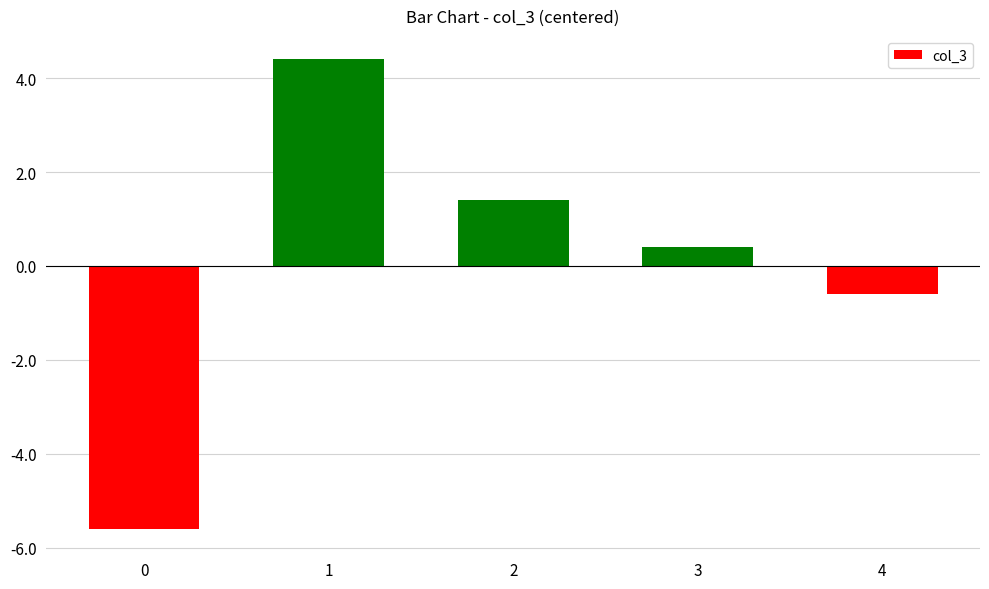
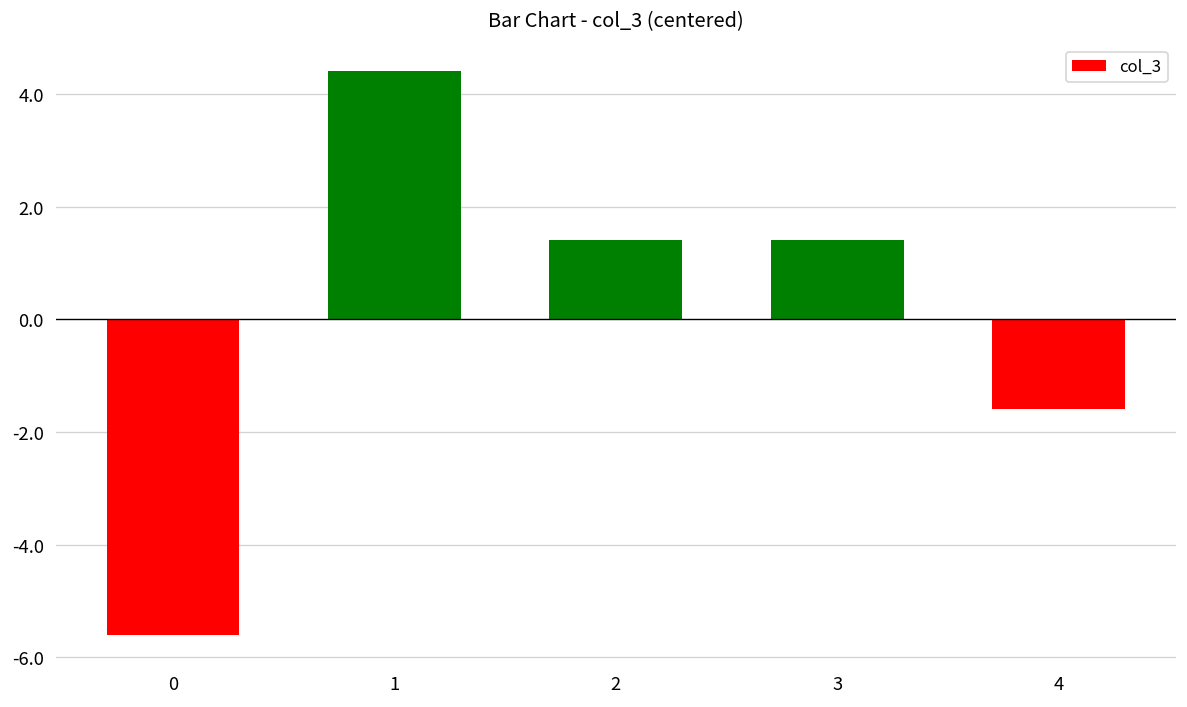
3: 0.4 -> 1.4
4: -0.6 -> -1.6
